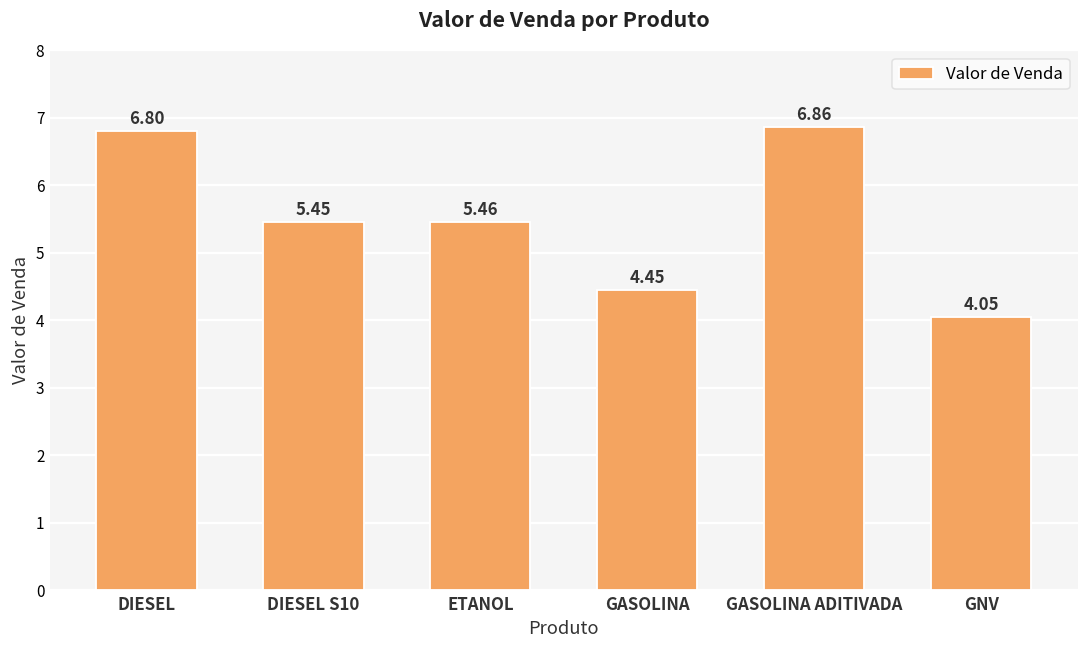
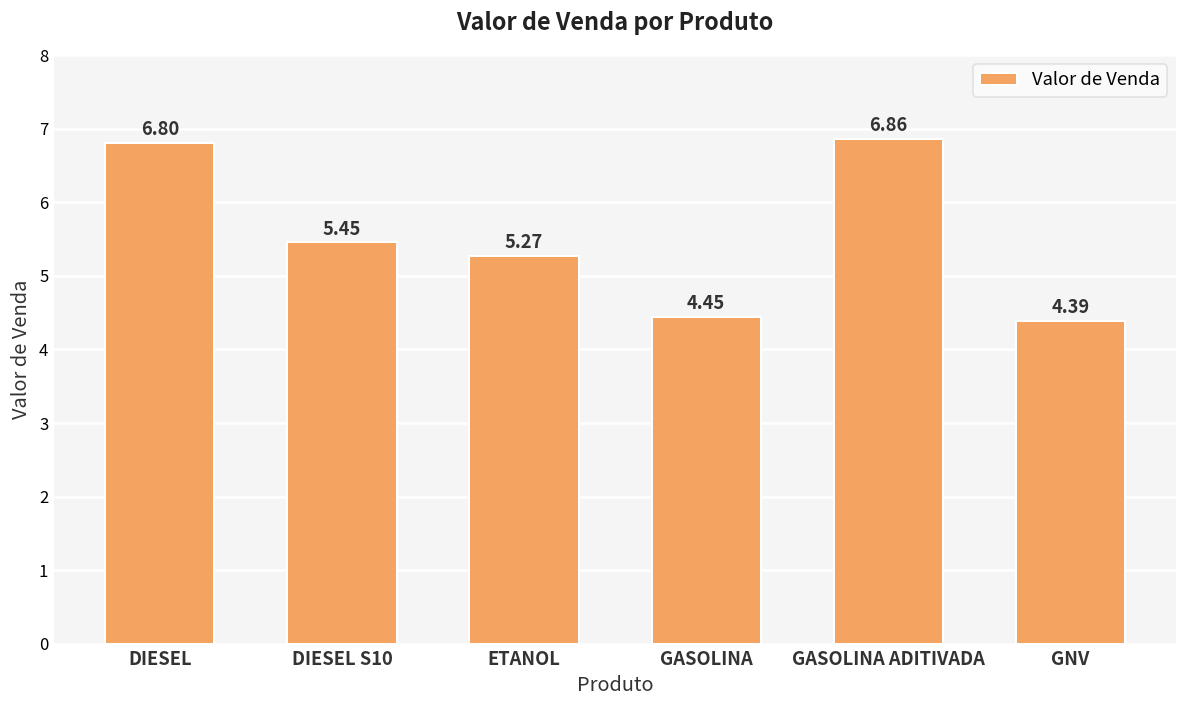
ETANOL: 5.46 -> 5.27
GNV: 4.05 -> 4.39
